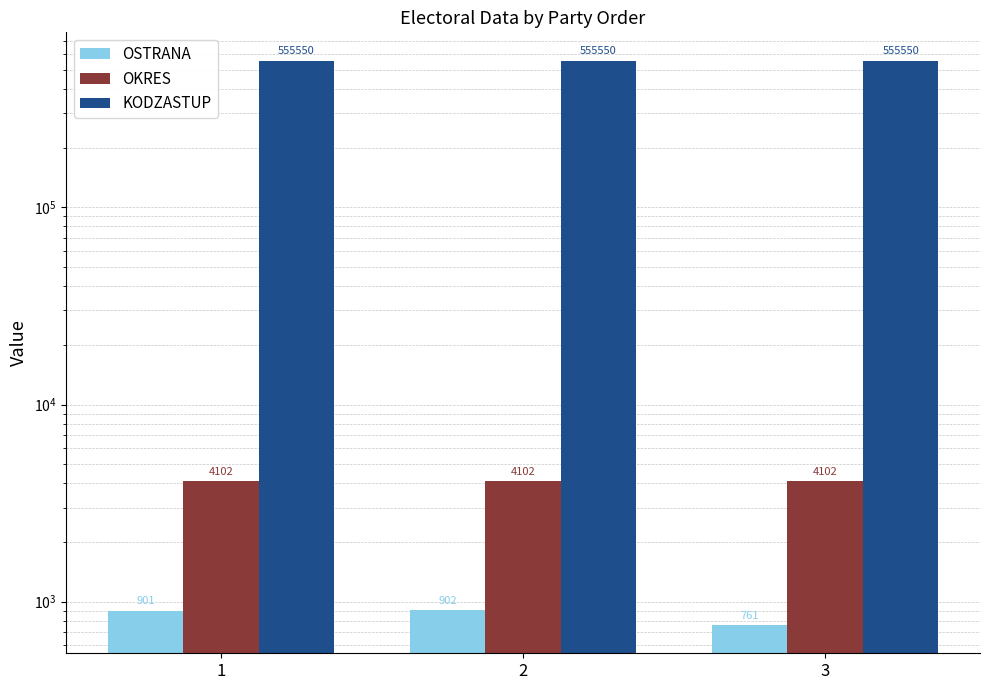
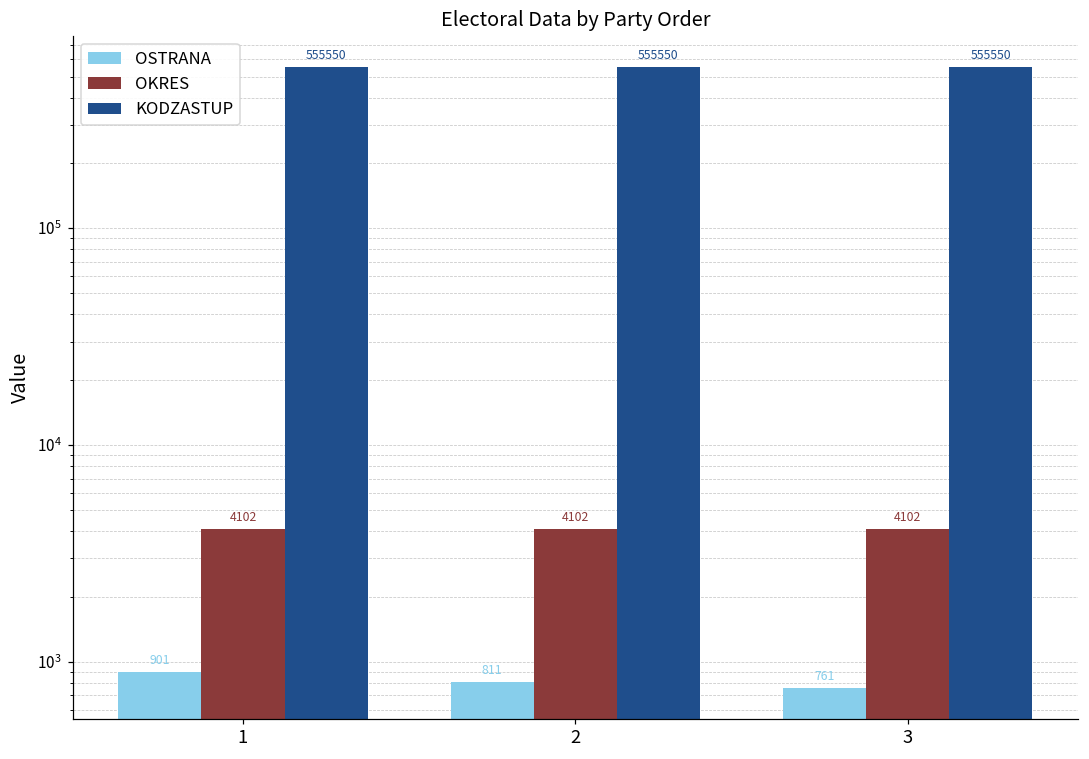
OSTRANA, 2: 902 -> 811
